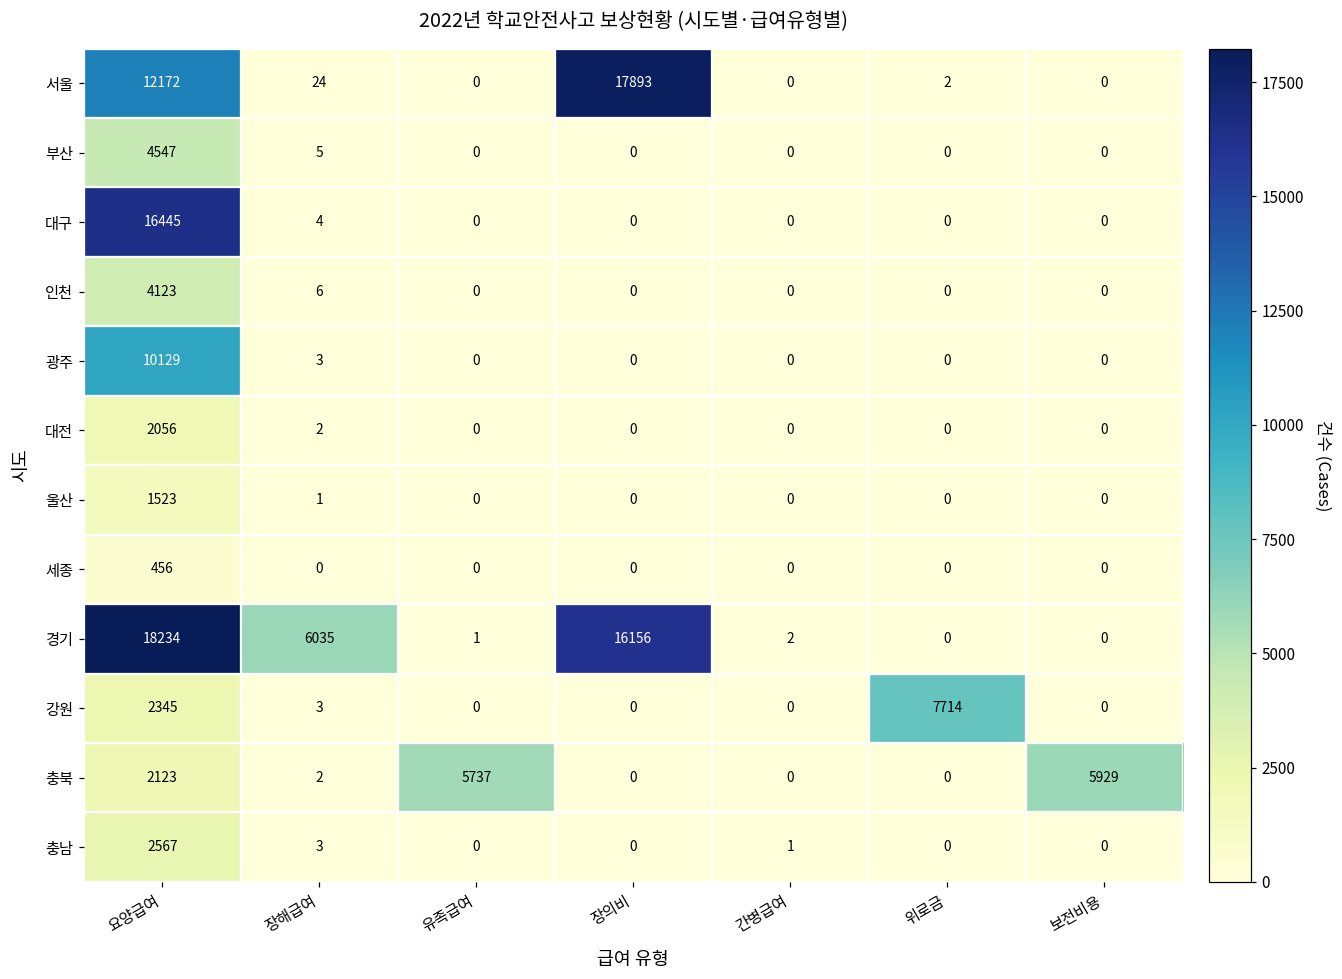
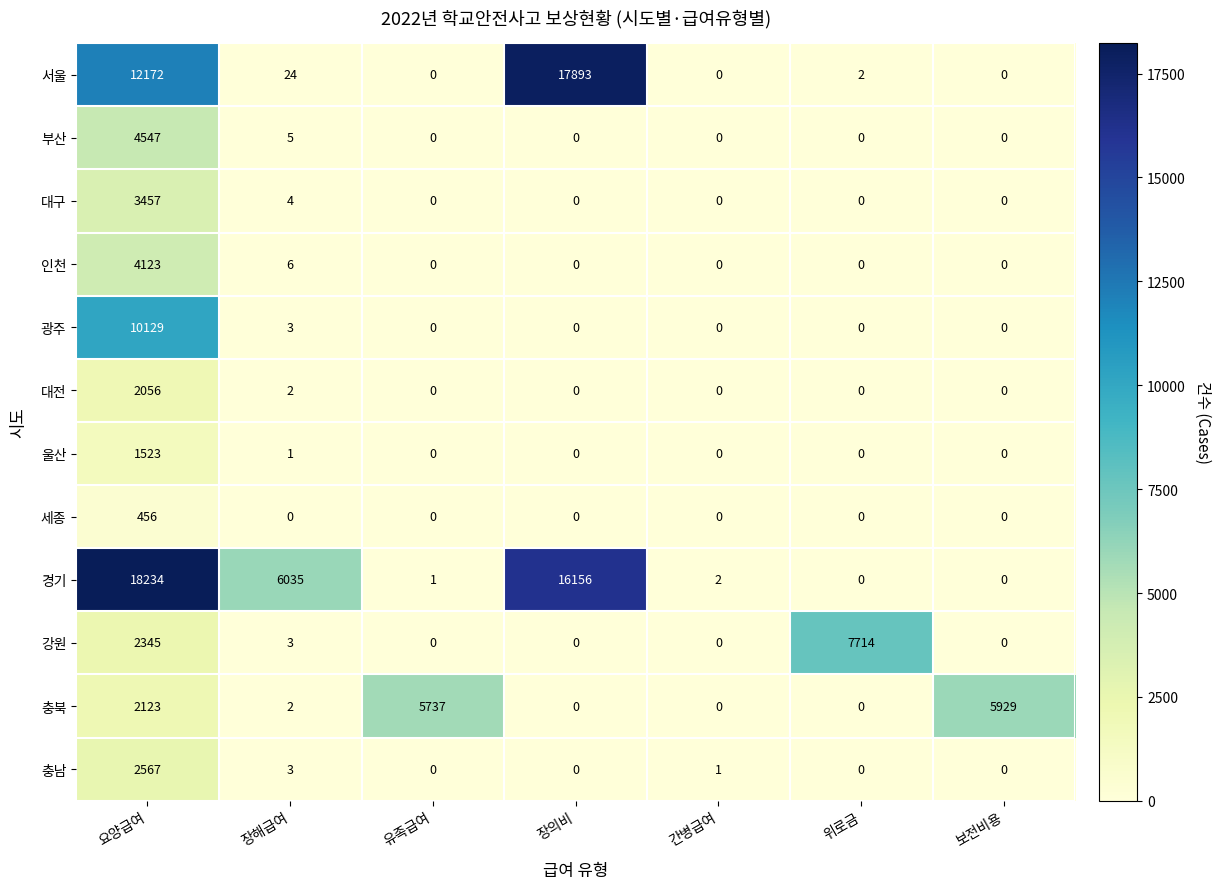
대구, 요양급여: 16445 -> 3457
